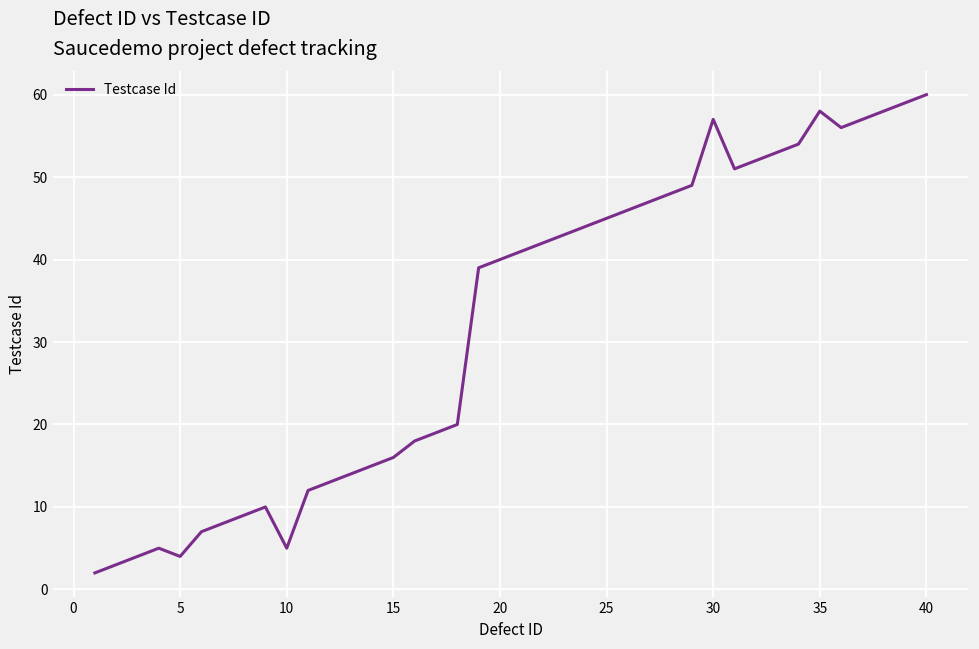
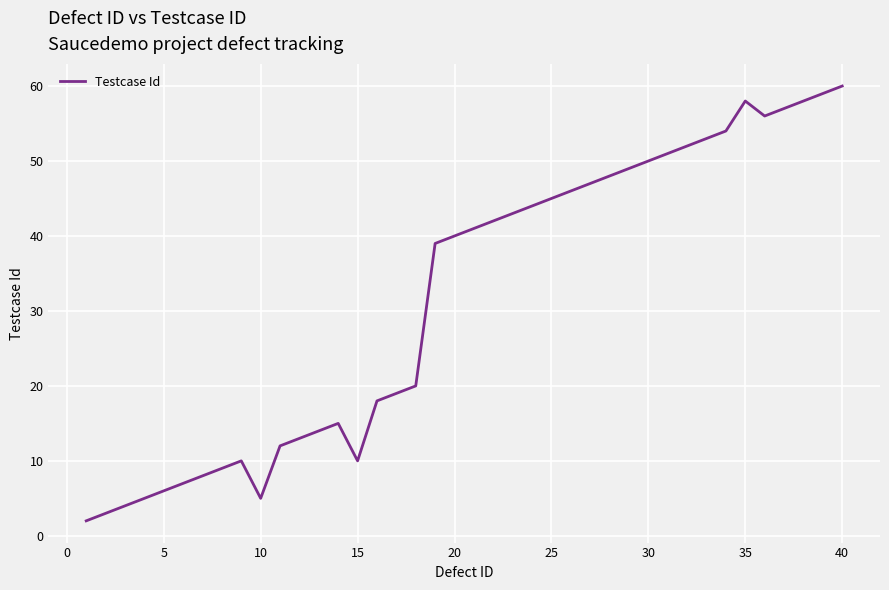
5: 4 -> 6
15: 16 -> 10
30: 57 -> 50
